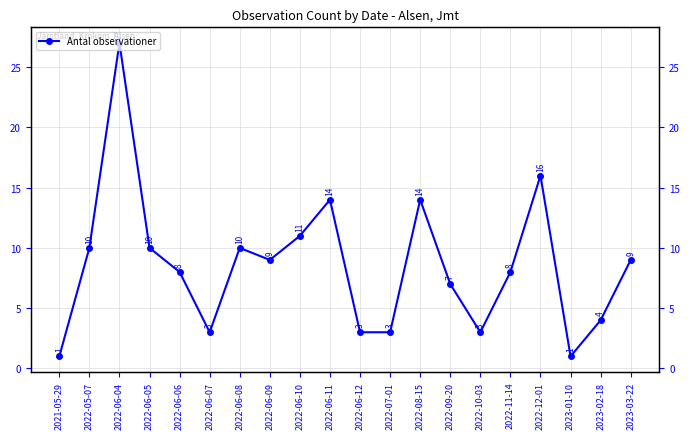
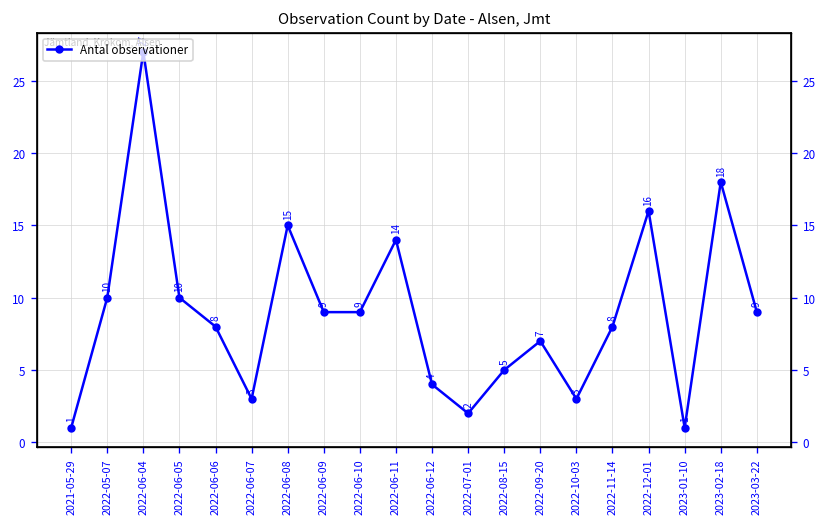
2022-06-08: 10 -> 15
2022-06-10: 11 -> 9
2022-06-12: 3 -> 4
2022-07-01: 3 -> 2
2022-08-15: 14 -> 5
2023-02-18: 4 -> 18
